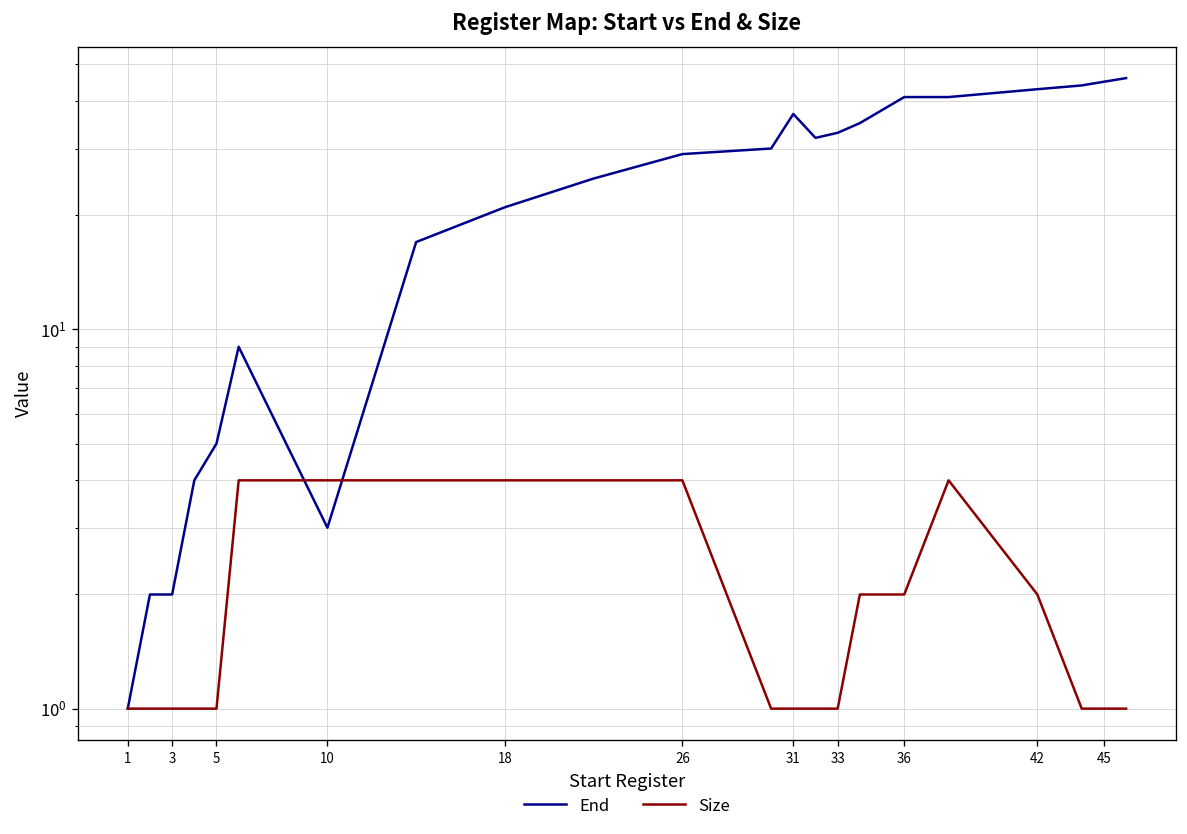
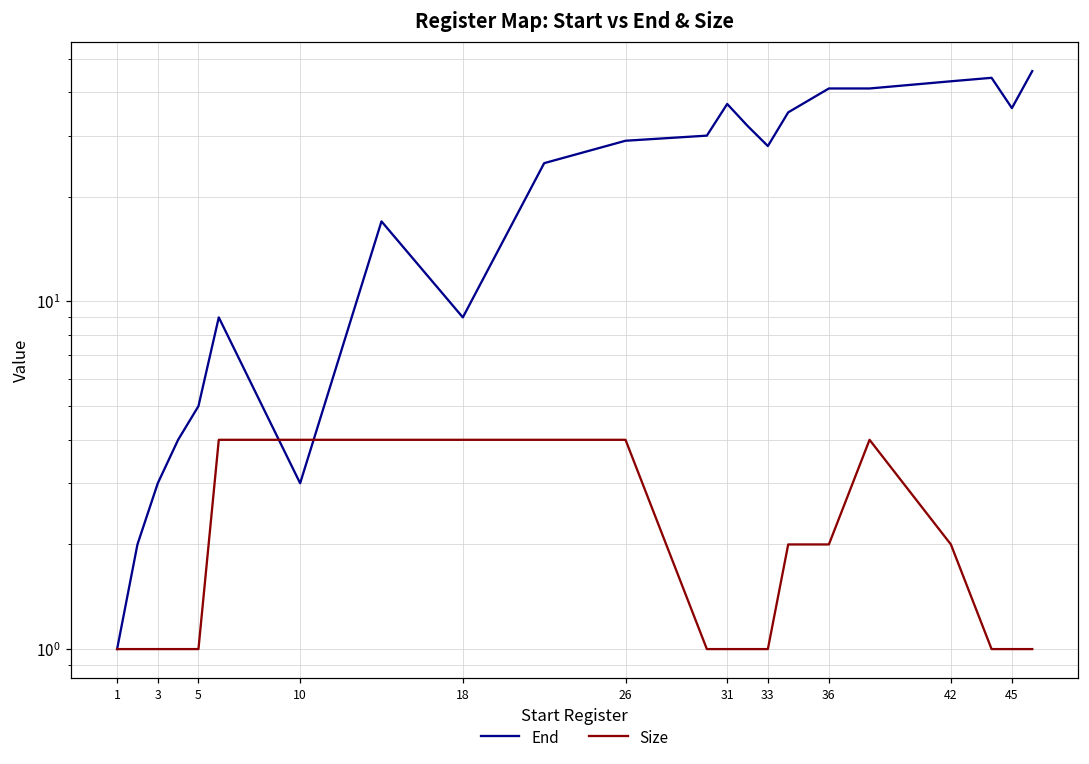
End, 3: 2 -> 3
End, 18: 21 -> 9
End, 33: 33 -> 28
End, 45: 45 -> 36
